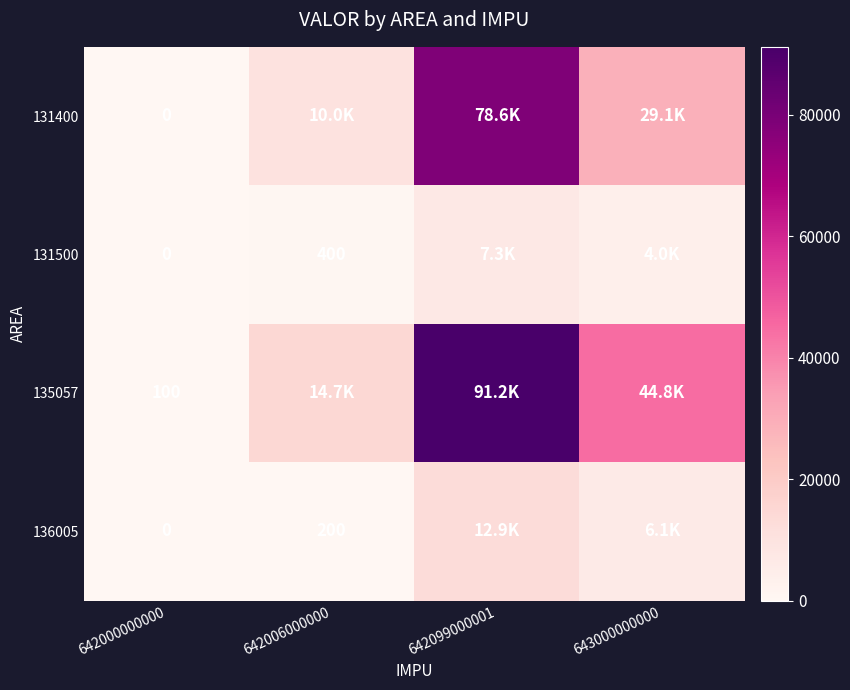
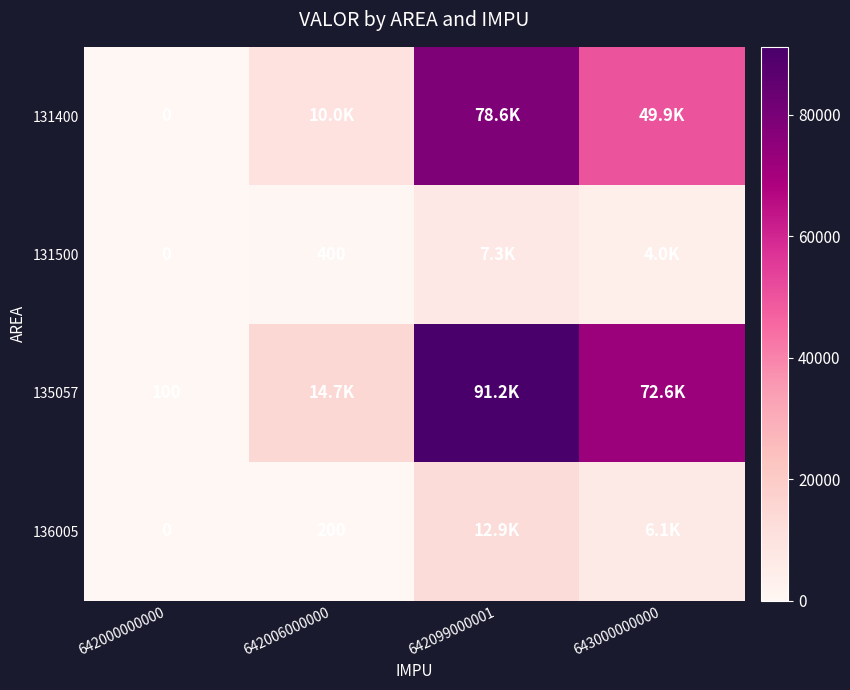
131400, 643000000000: 29.1K -> 49.9K
135057, 643000000000: 44.8K -> 72.6K
